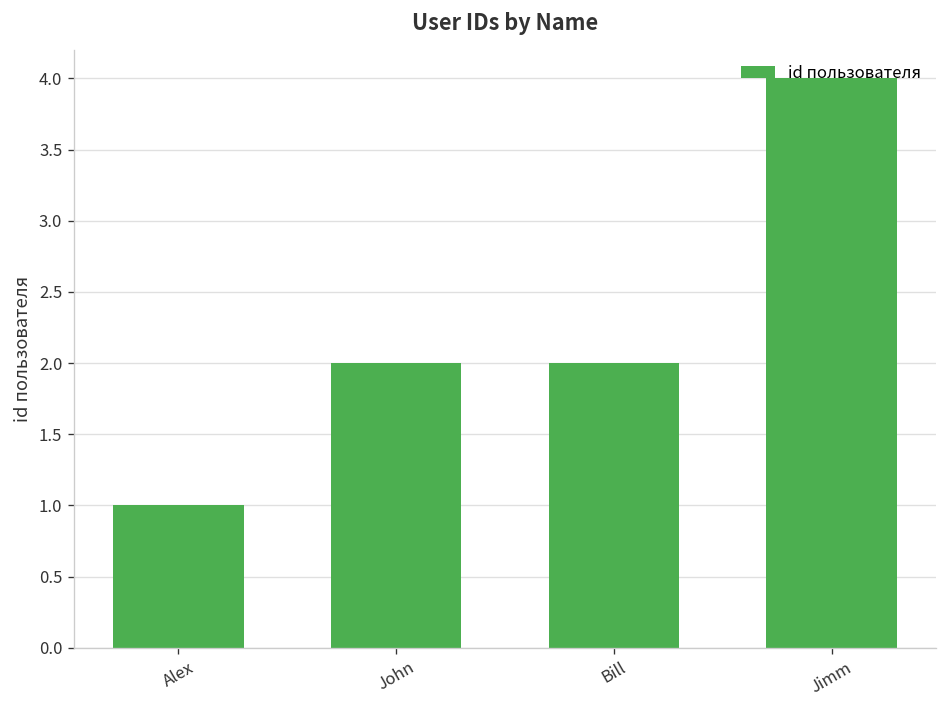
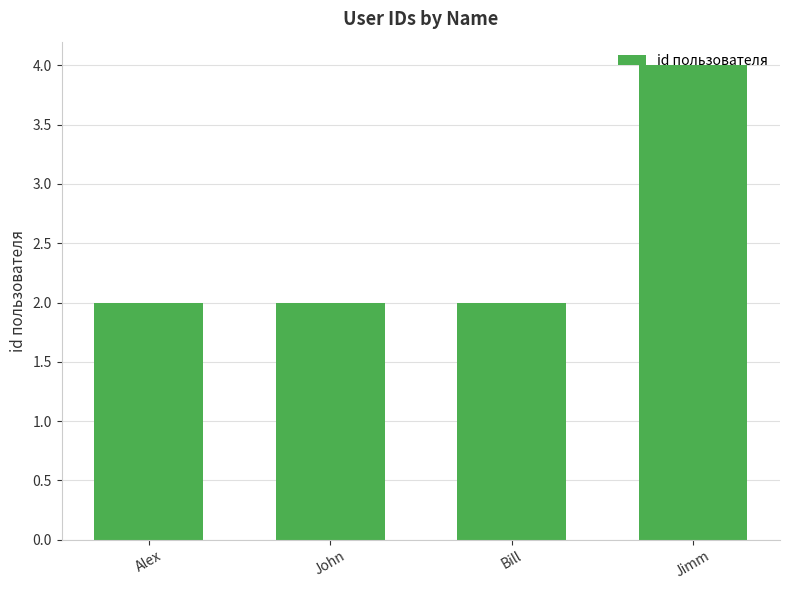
Alex: 1 -> 2
